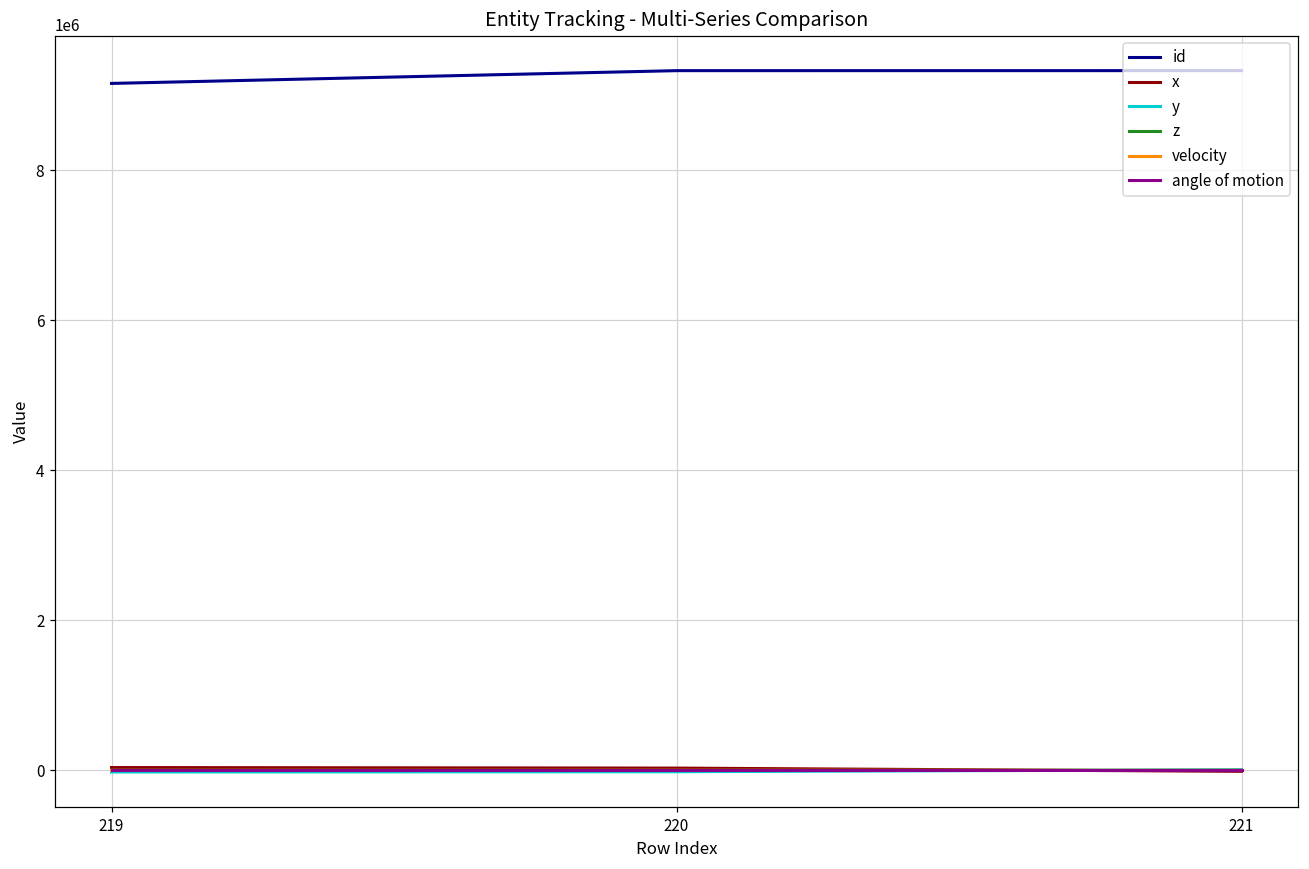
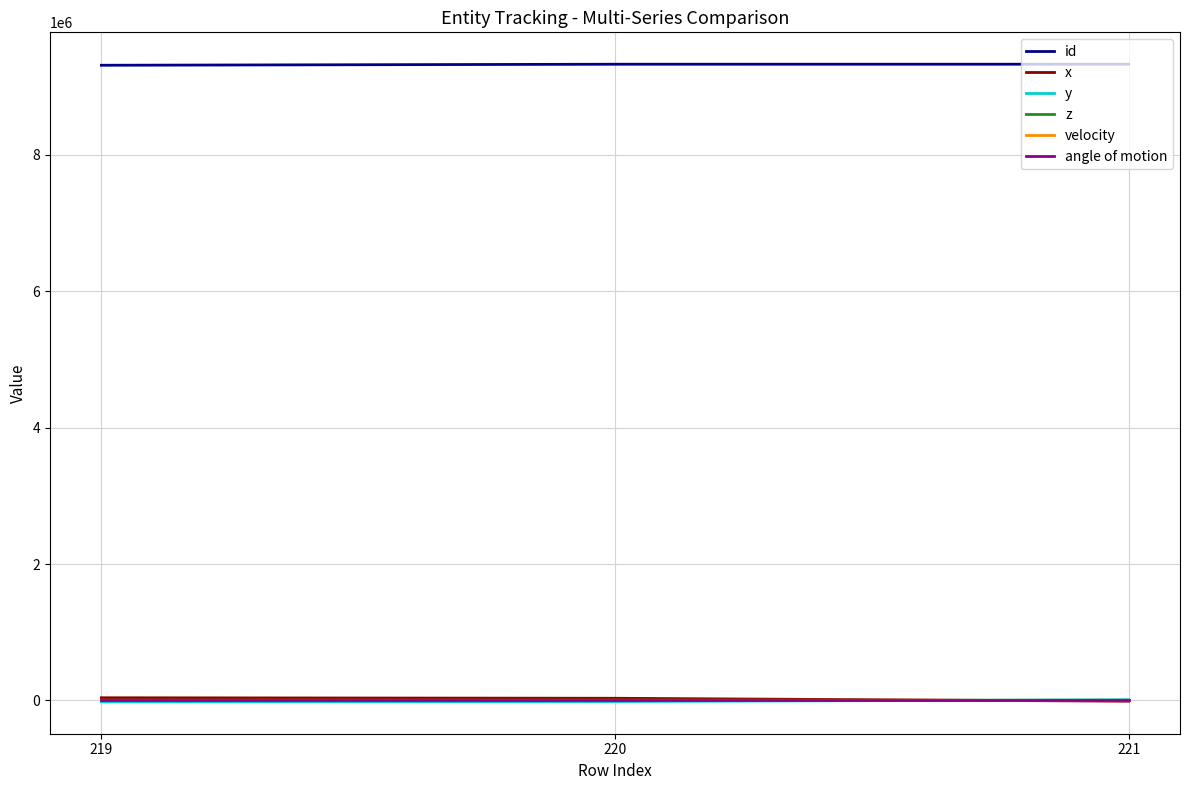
id, 219: 9200000 -> 9300000
